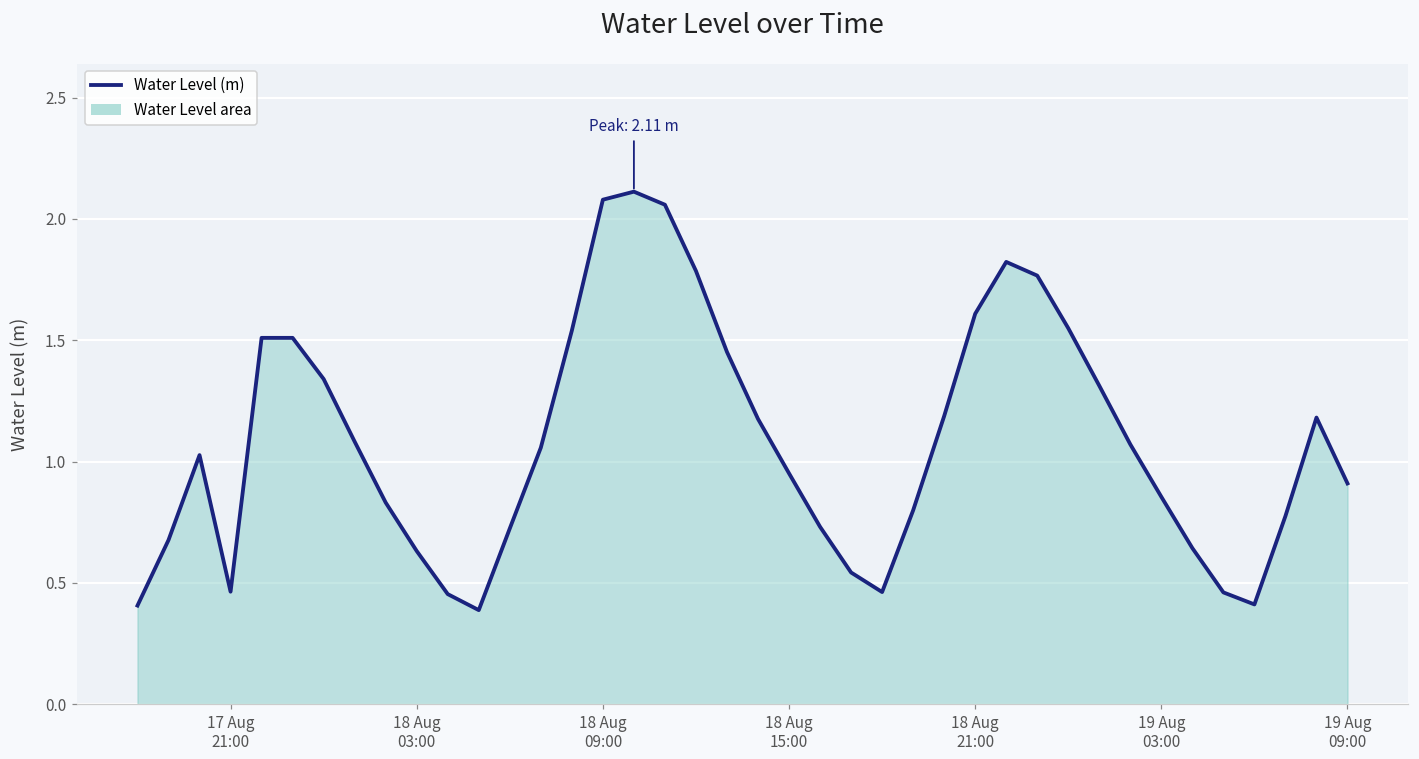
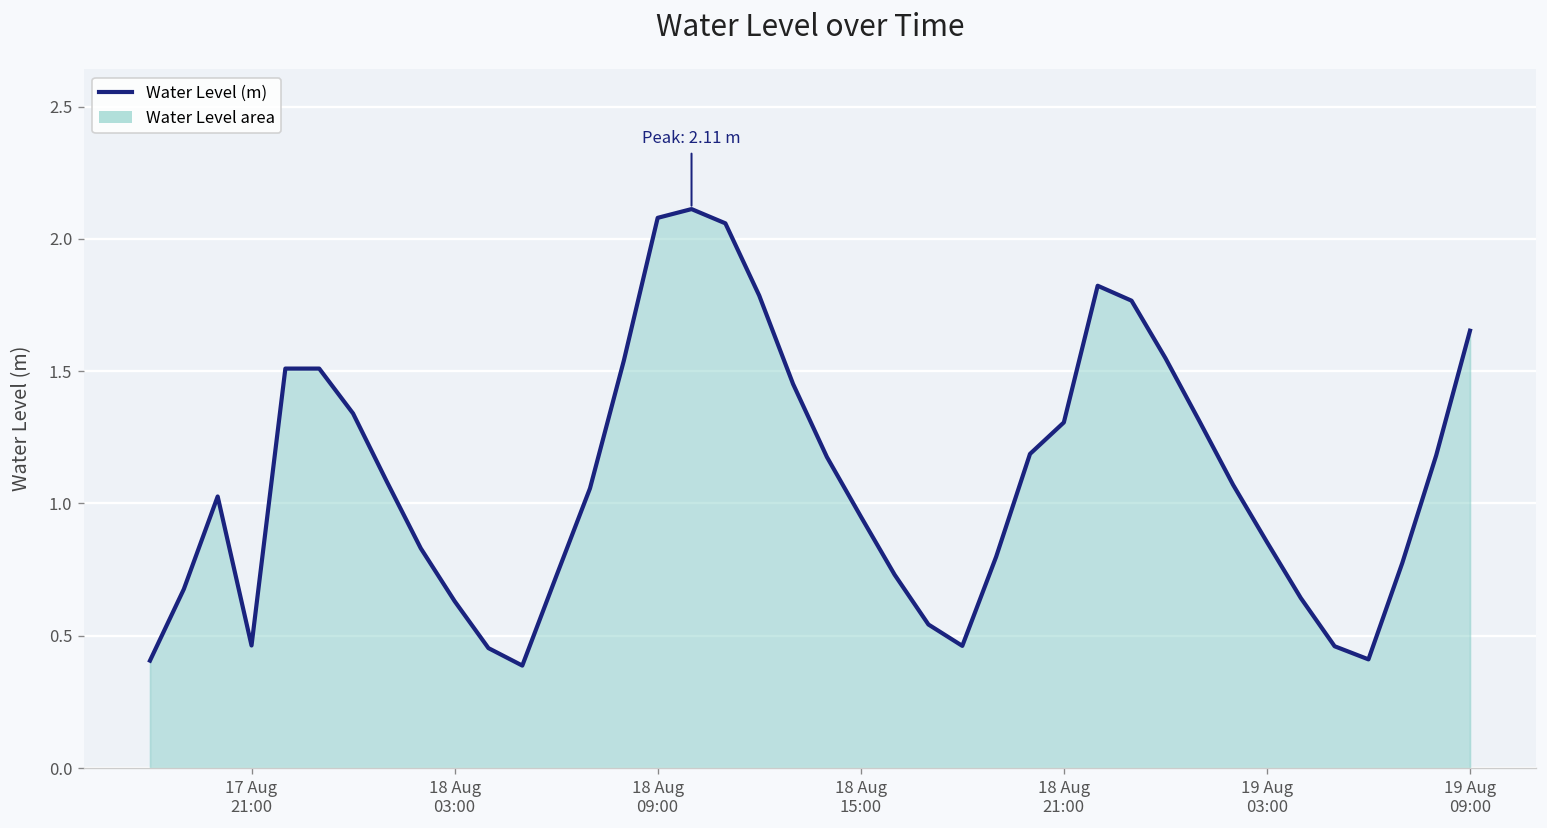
18 Aug 21:00: 1.61 -> 1.31
19 Aug 09:00: 0.91 -> 1.65
